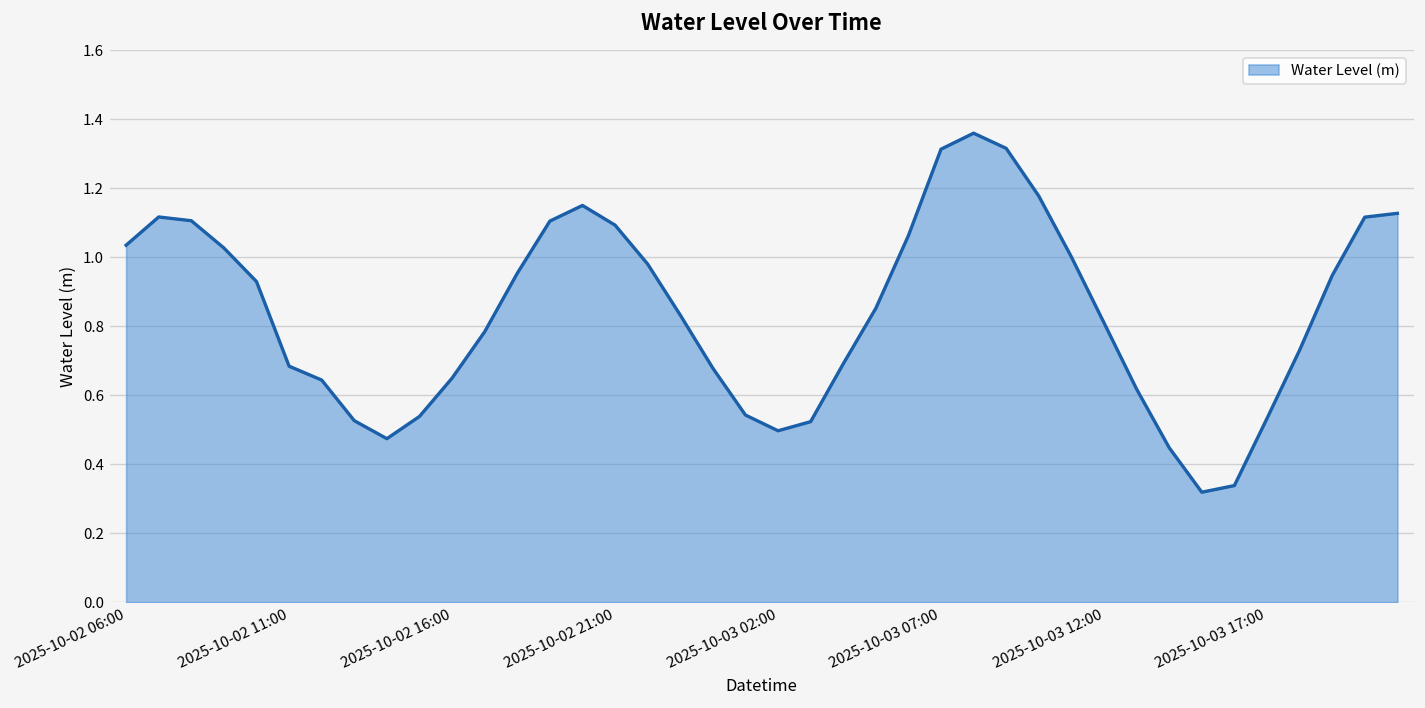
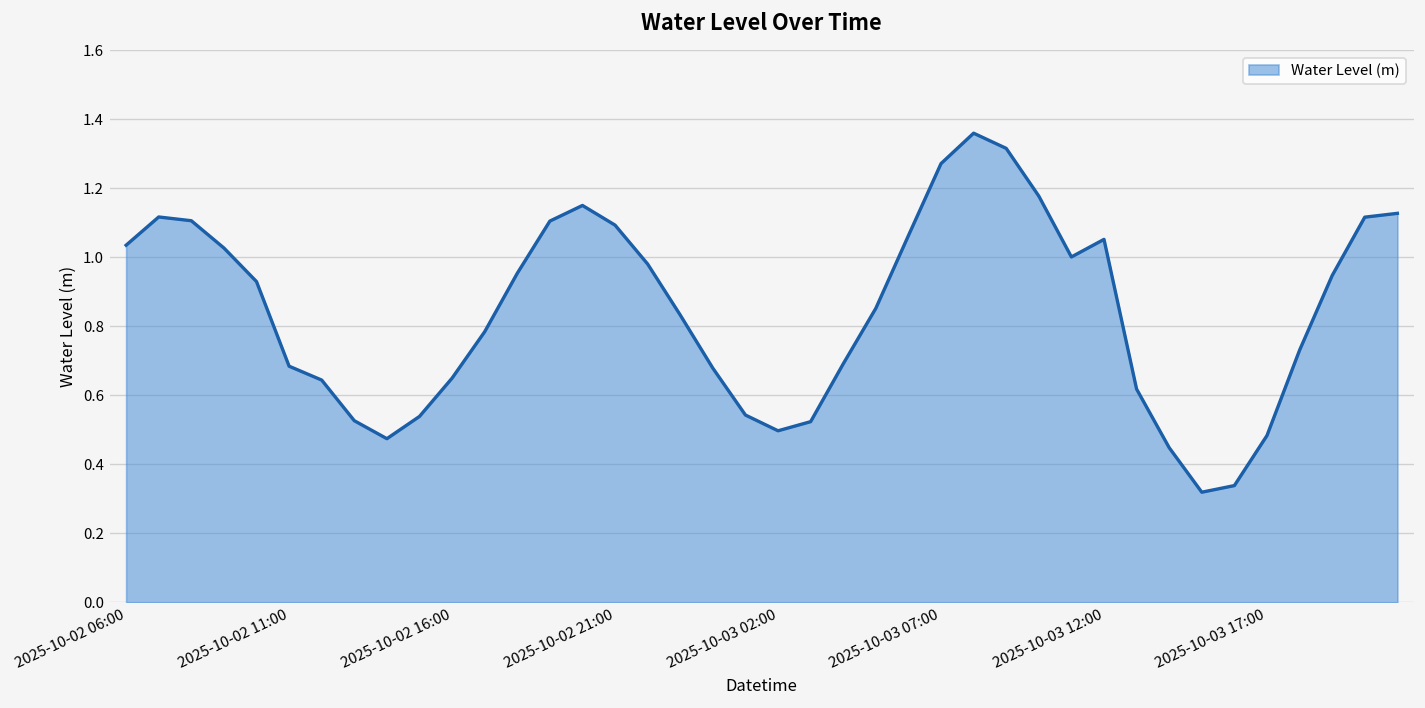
2025-10-03 07:00: 1.31 -> 1.27
2025-10-03 12:00: 0.81 -> 1.05
2025-10-03 17:00: 0.53 -> 0.48
